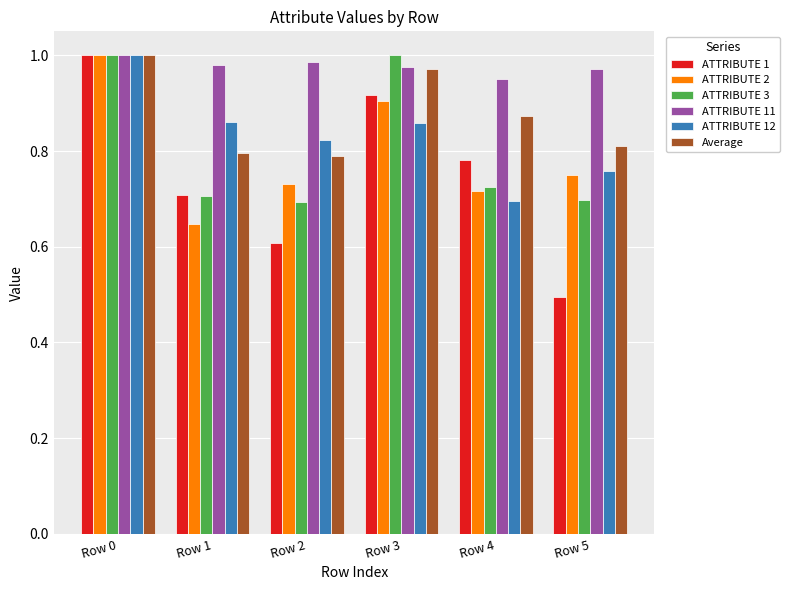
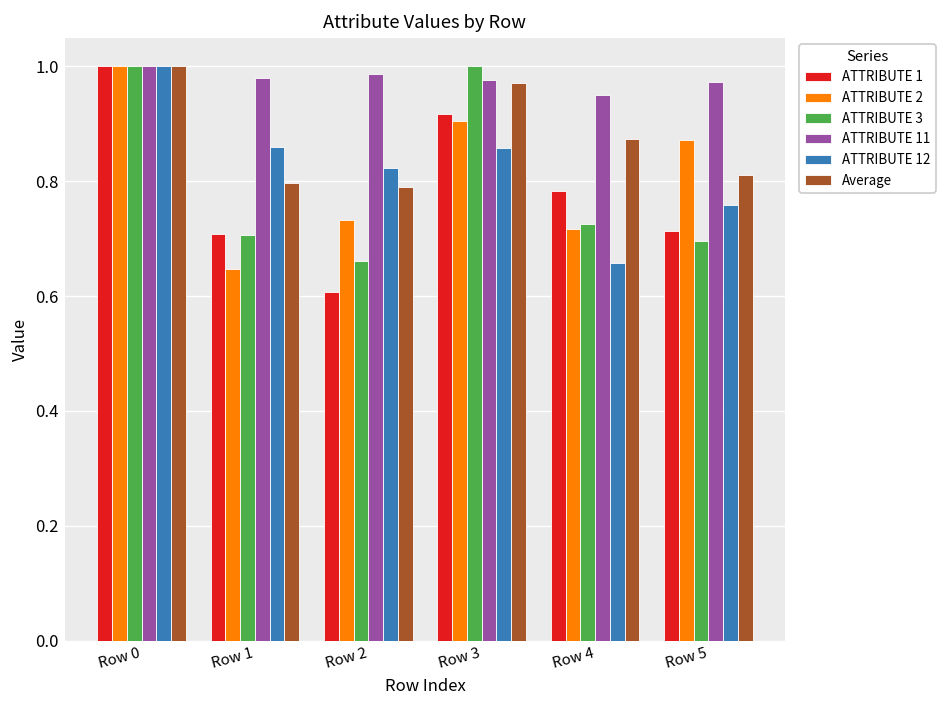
ATTRIBUTE 3, Row 2: 0.69 -> 0.66
ATTRIBUTE 12, Row 4: 0.70 -> 0.66
ATTRIBUTE 1, Row 5: 0.50 -> 0.71
ATTRIBUTE 2, Row 5: 0.75 -> 0.87
